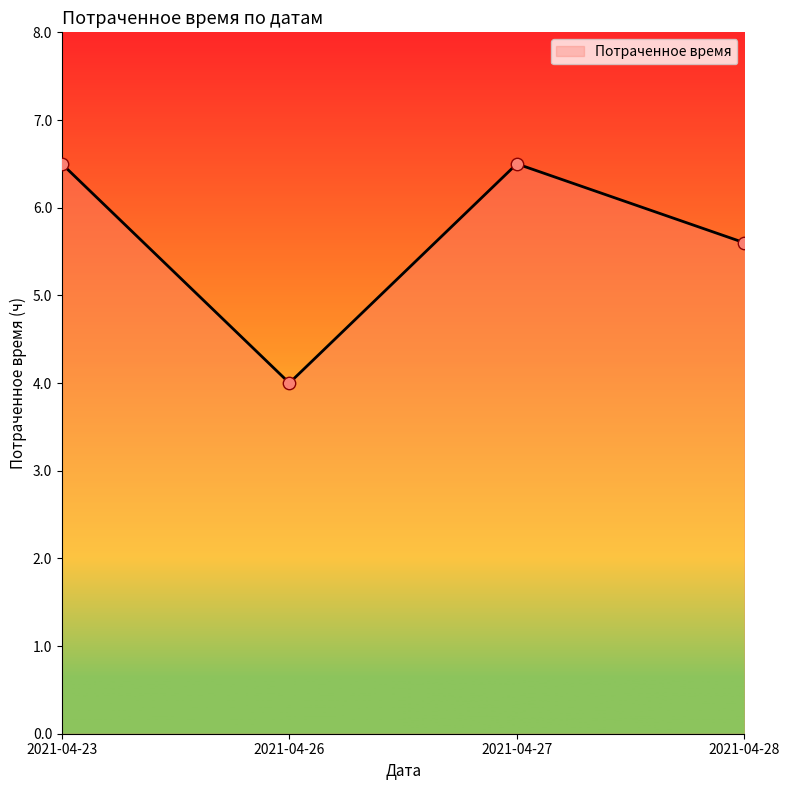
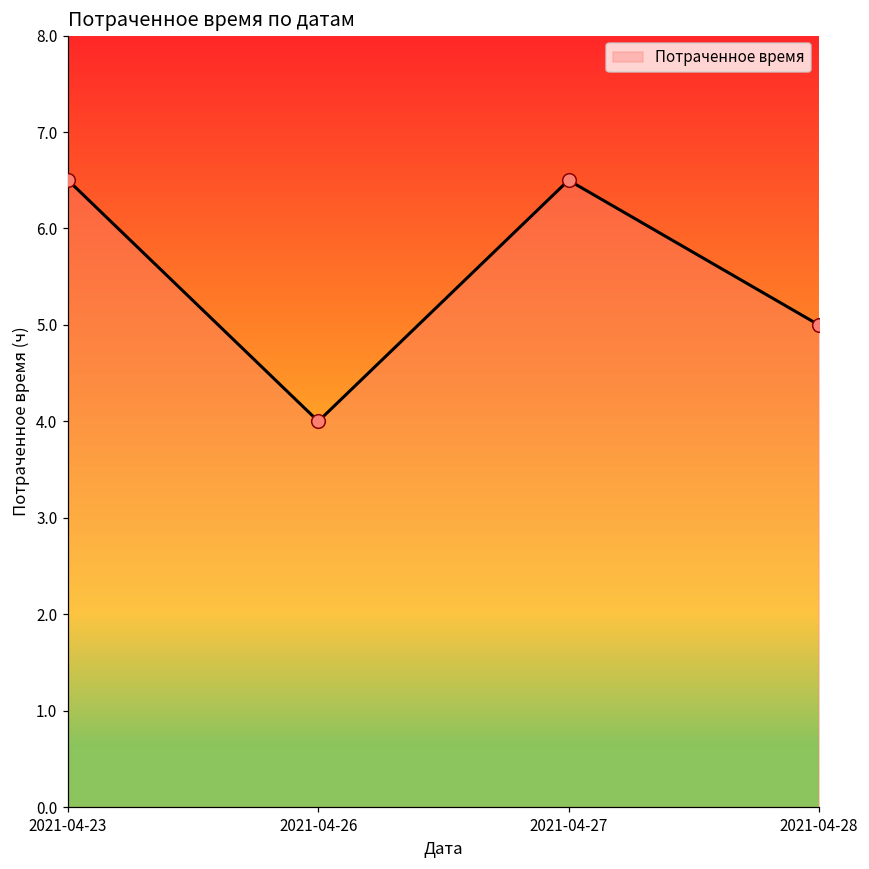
2021-04-28: 5.6 -> 5.0
